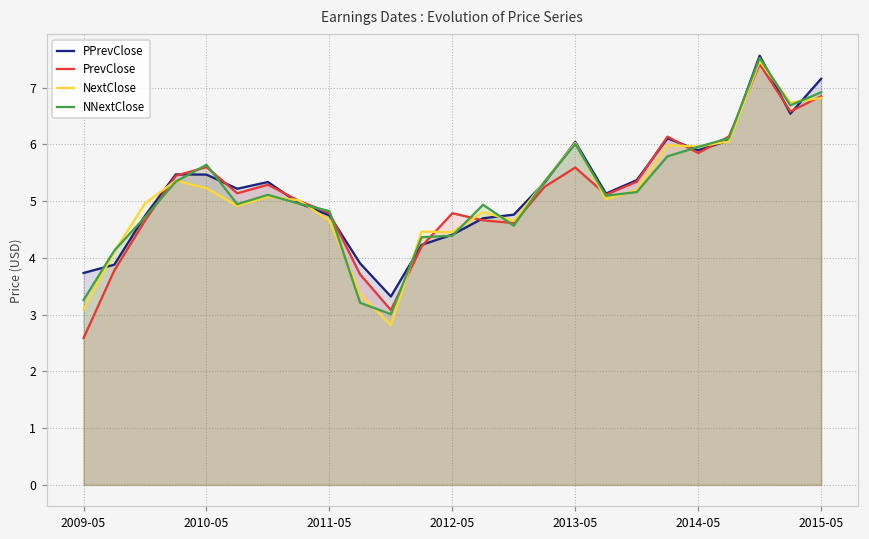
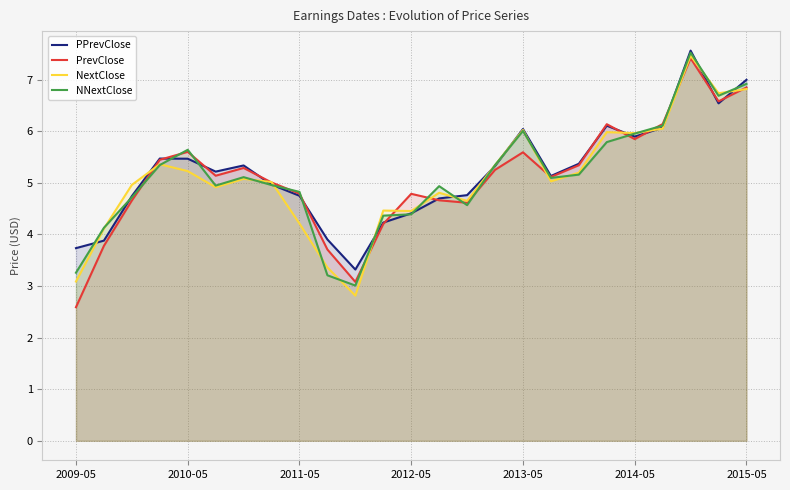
NextClose, 2011-05: 4.7 -> 4.2
PPrevClose, 2015-05: 7.2 -> 7.0
